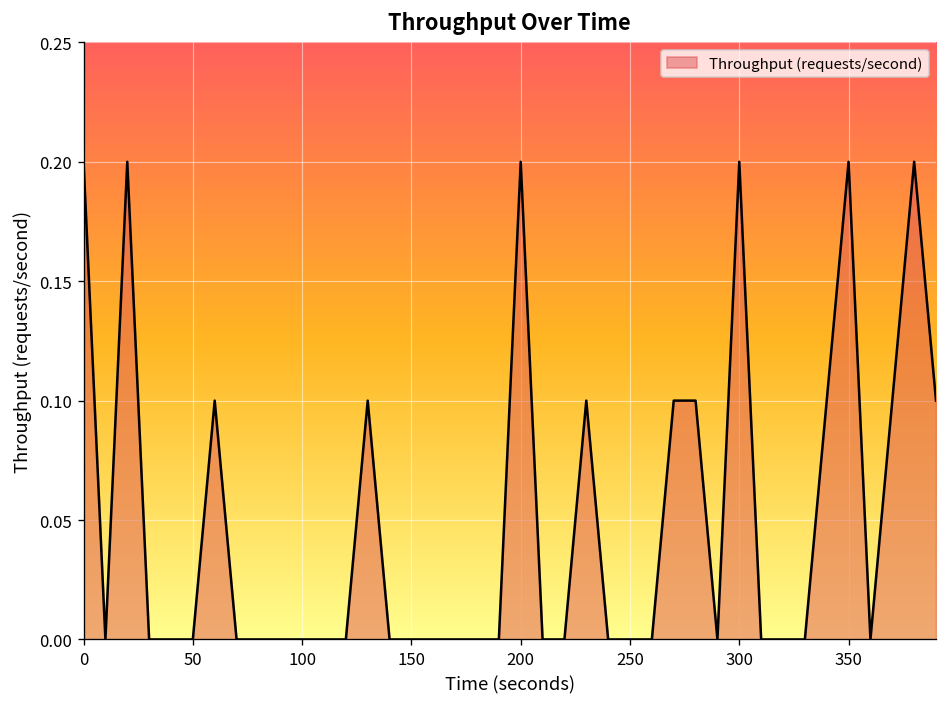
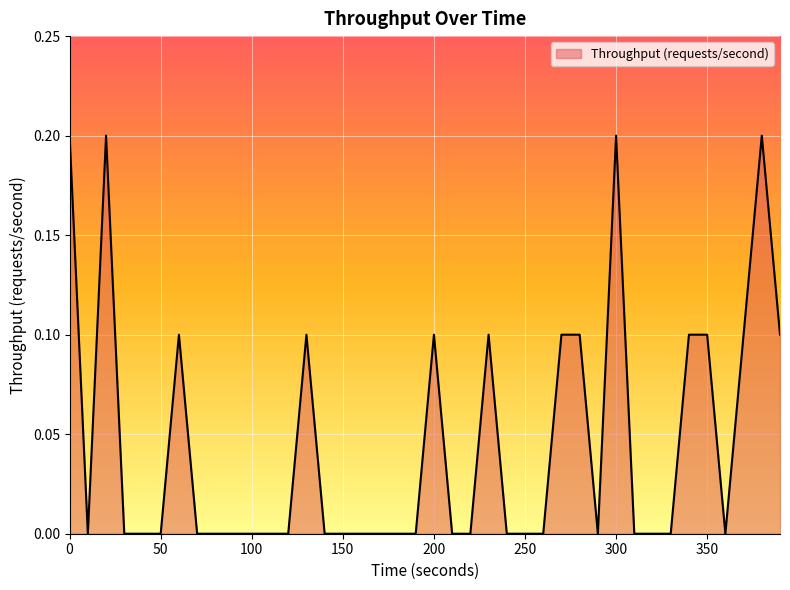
200: 0.2 -> 0.1
350: 0.2 -> 0.1
